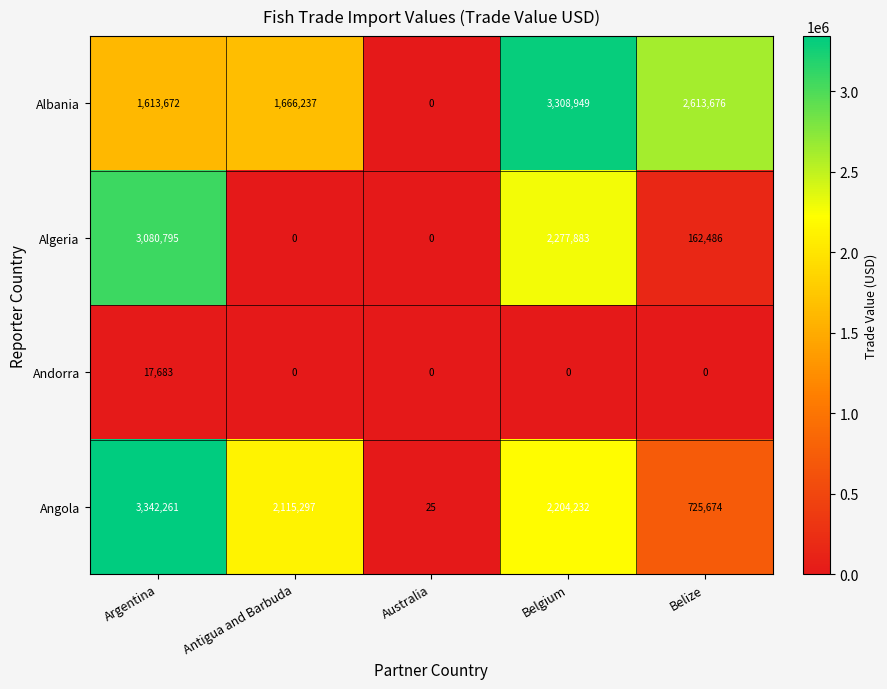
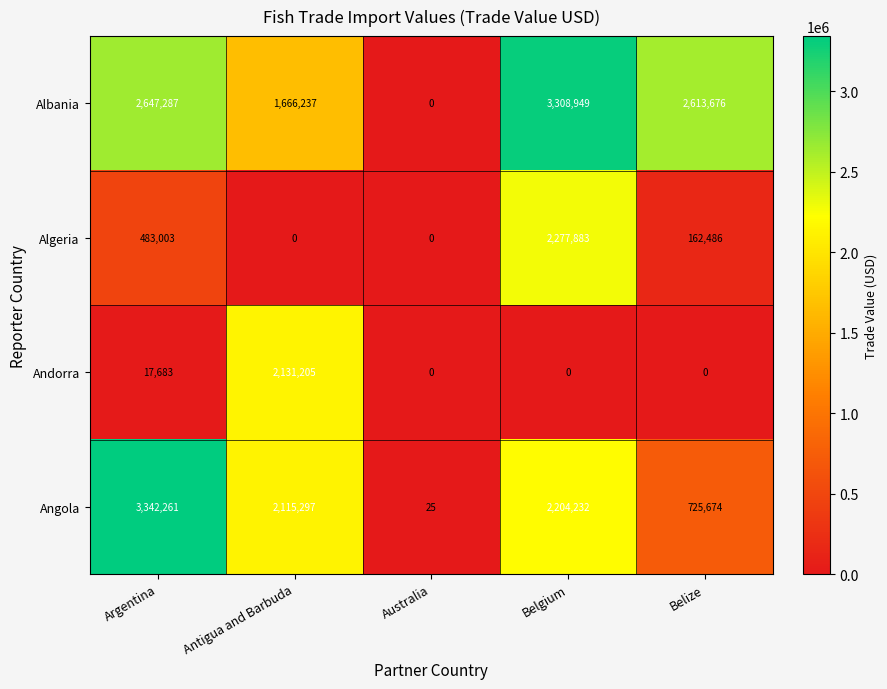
Albania, Argentina: 1,613,672 -> 2,647,287
Algeria, Argentina: 3,080,795 -> 483,003
Andorra, Antigua and Barbuda: 0 -> 2,131,205
